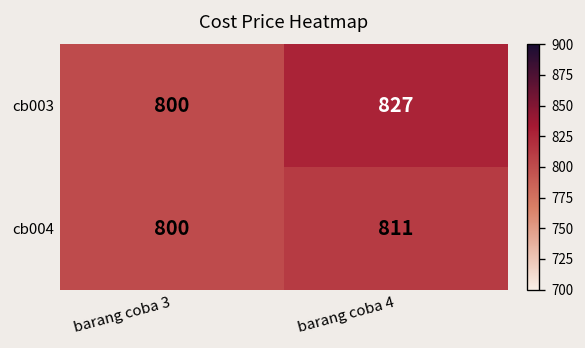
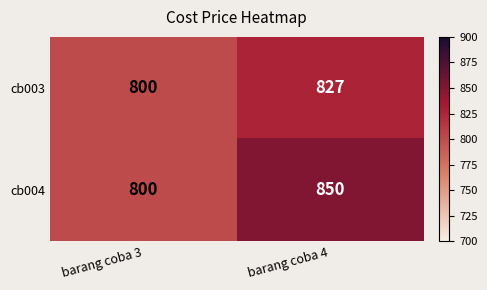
cb004, barang coba 4: 811 -> 850
